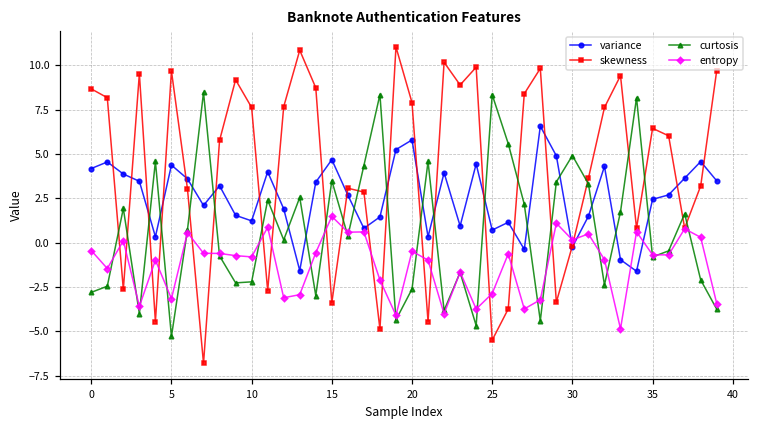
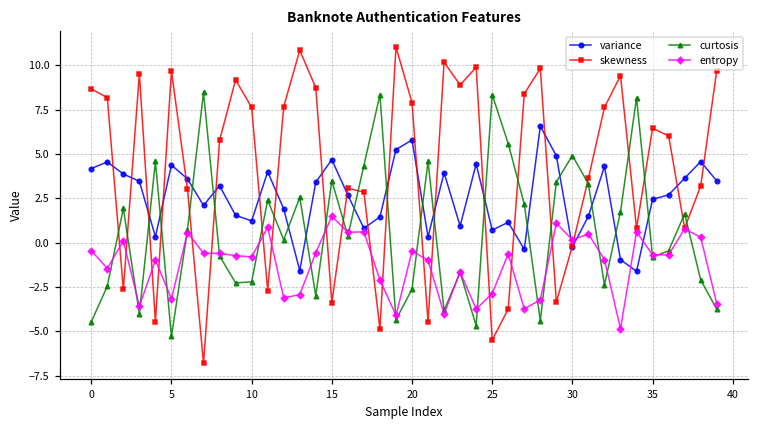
curtosis, 0: -2.8 -> -4.5
